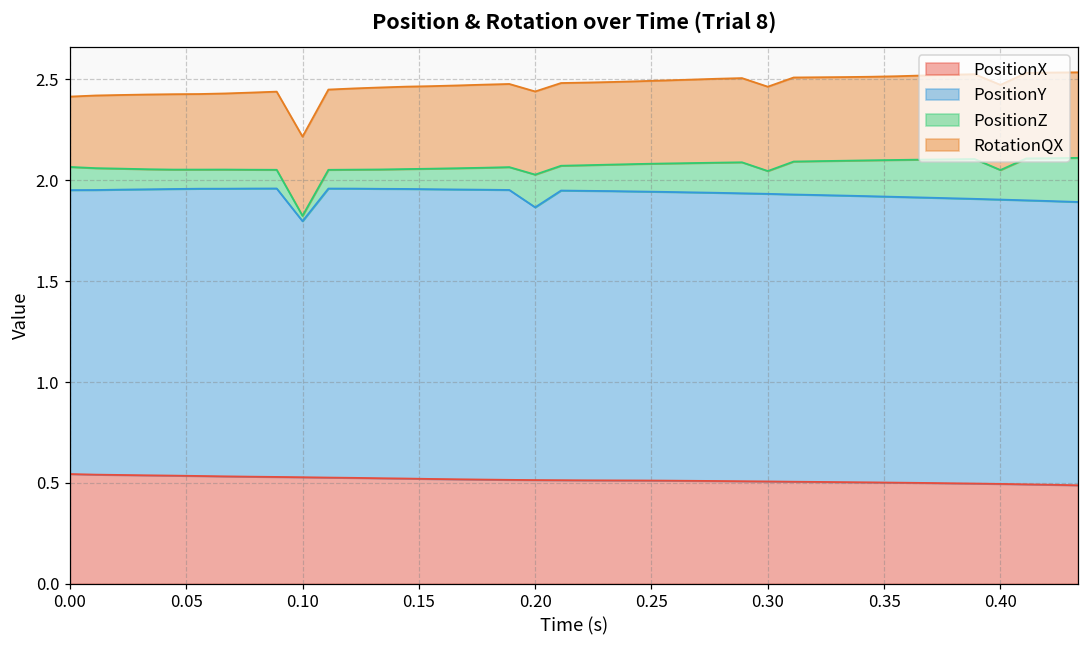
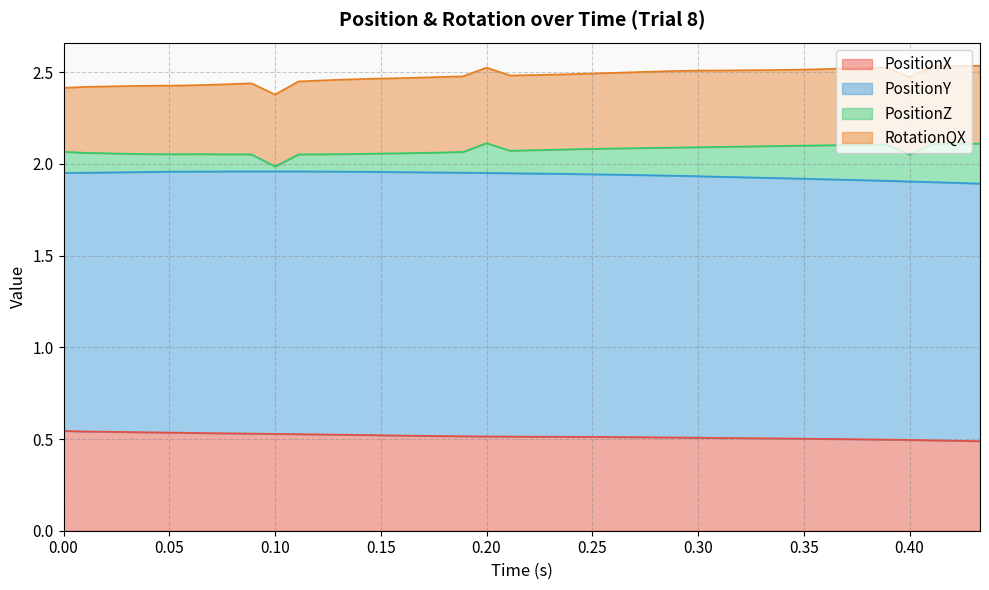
PositionY, 0.10: 1.27 -> 1.43
PositionY, 0.20: 1.35 -> 1.44
PositionZ, 0.30: 0.11 -> 0.16
